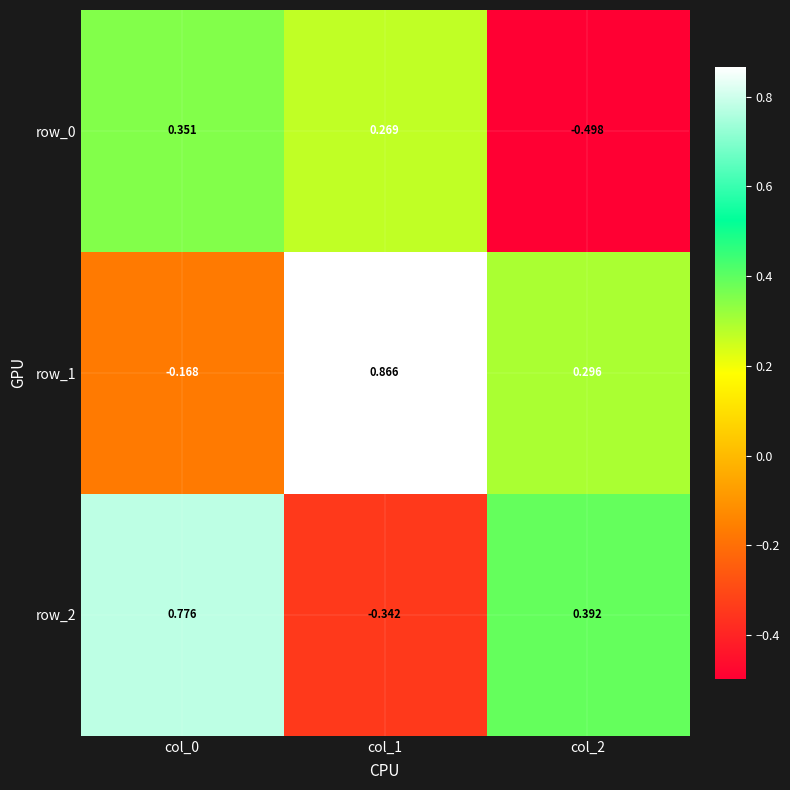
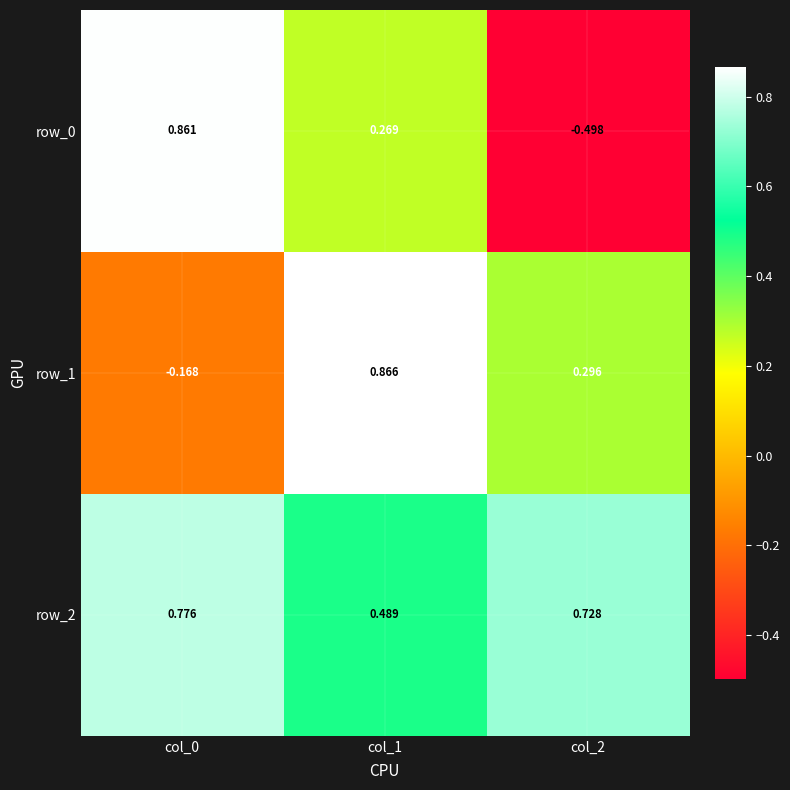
row_0, col_0: 0.351 -> 0.861
row_2, col_1: -0.342 -> 0.489
row_2, col_2: 0.392 -> 0.728
